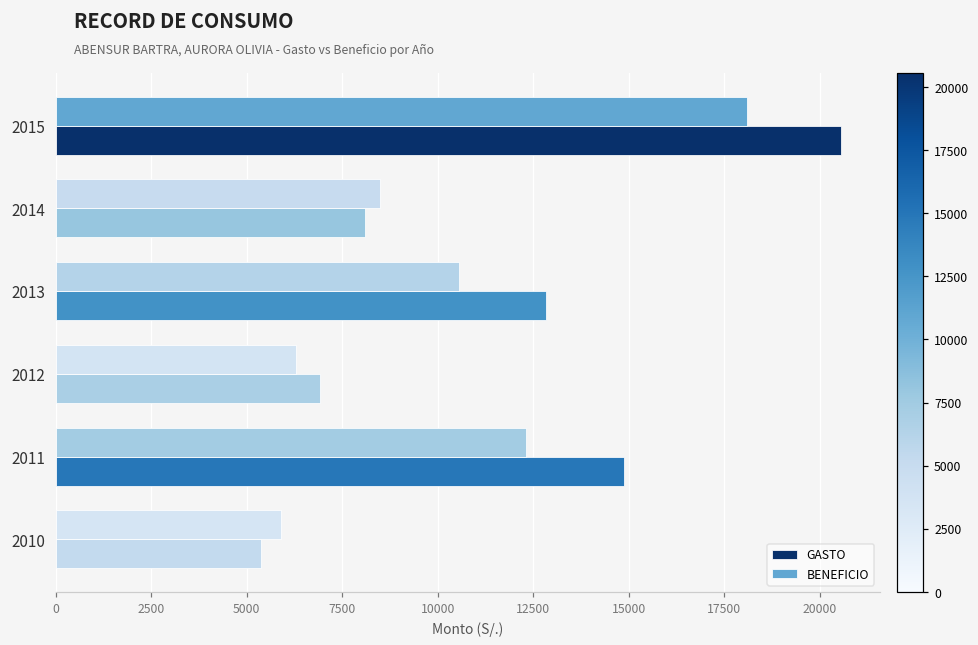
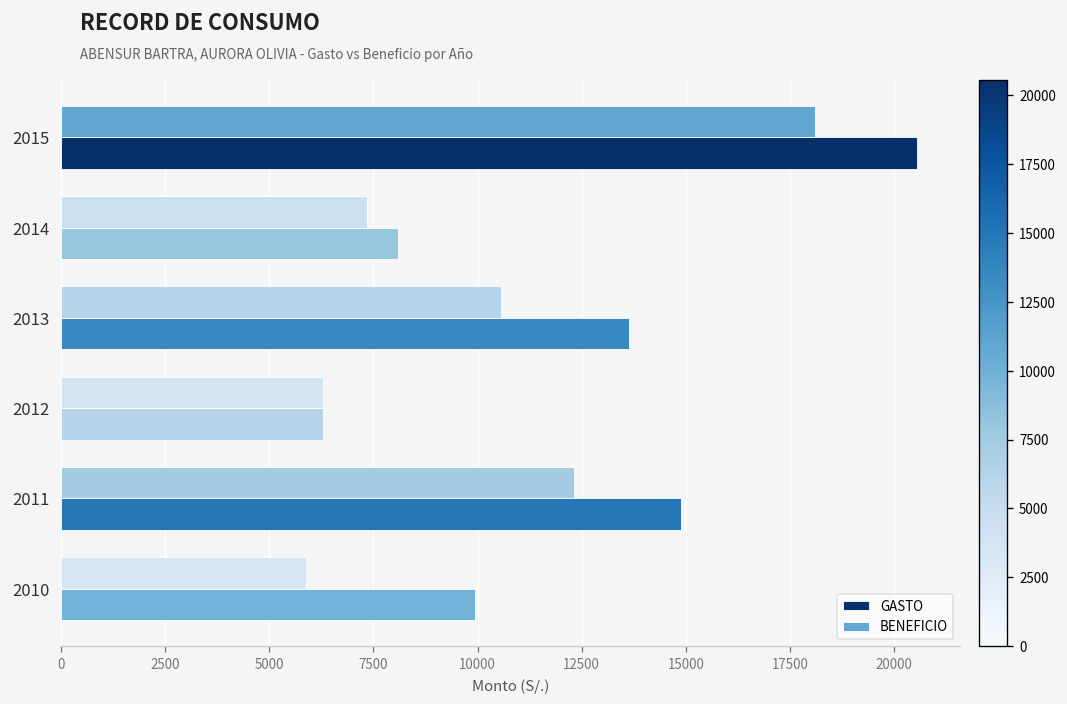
BENEFICIO, 2014: 8500 -> 7300
GASTO, 2013: 12800 -> 13600
GASTO, 2012: 6900 -> 6300
GASTO, 2010: 5400 -> 9900
